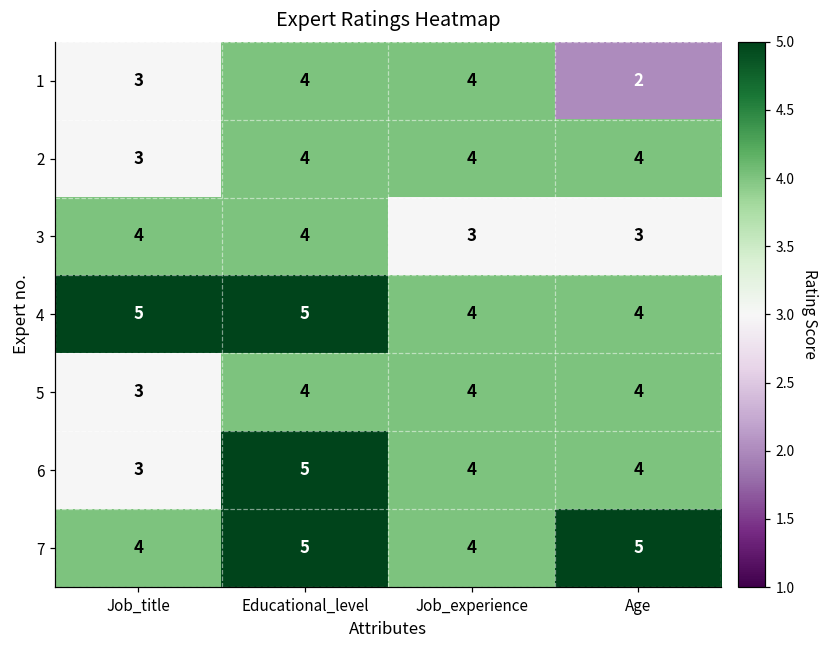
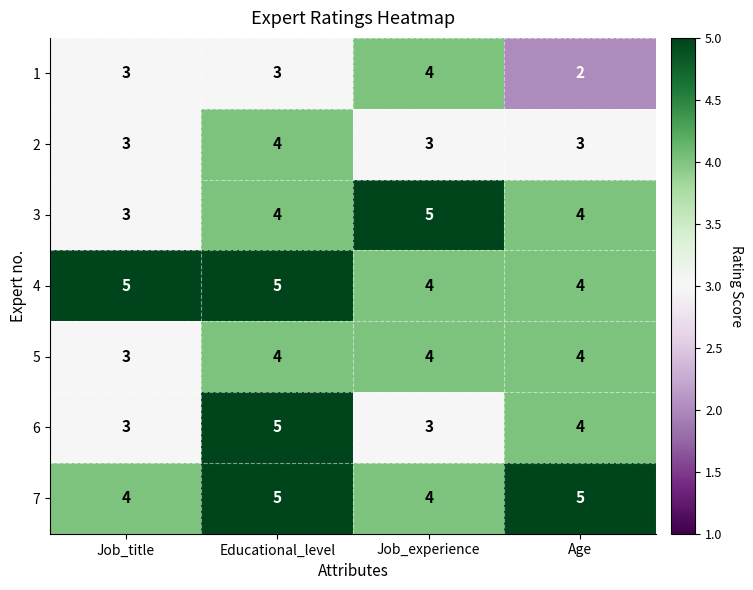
1, Educational_level: 4 -> 3
2, Job_experience: 4 -> 3
2, Age: 4 -> 3
3, Job_title: 4 -> 3
3, Job_experience: 3 -> 5
3, Age: 3 -> 4
6, Job_experience: 4 -> 3
